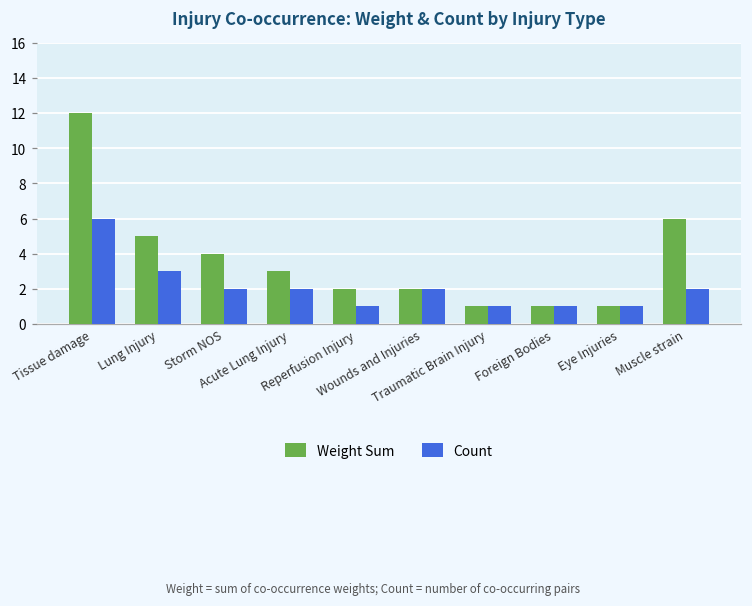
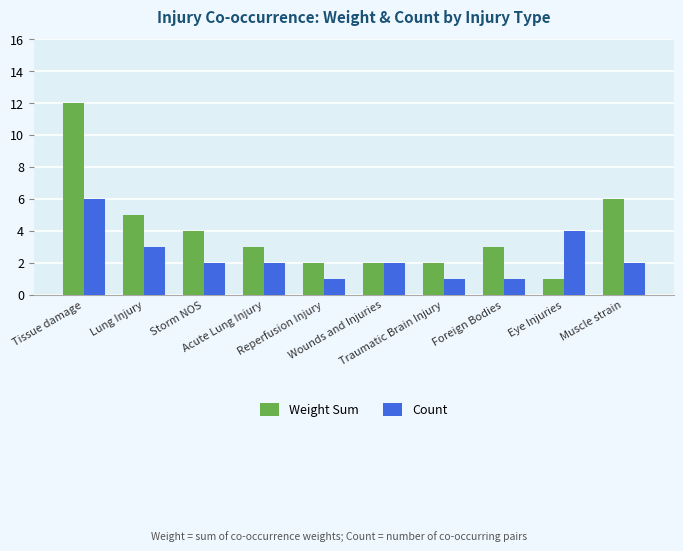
Weight Sum, Traumatic Brain Injury: 1 -> 2
Weight Sum, Foreign Bodies: 1 -> 3
Count, Eye Injuries: 1 -> 4
